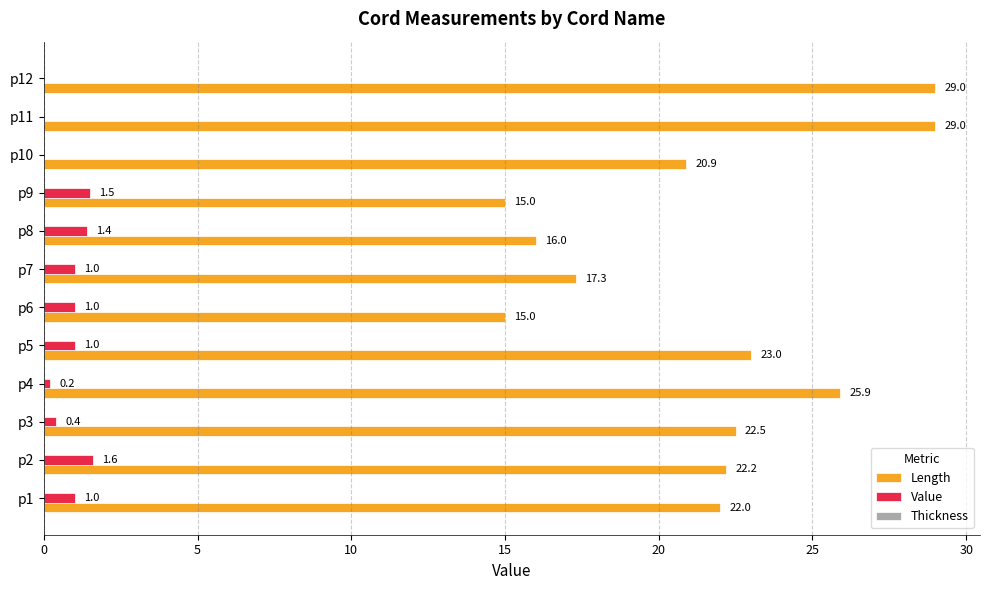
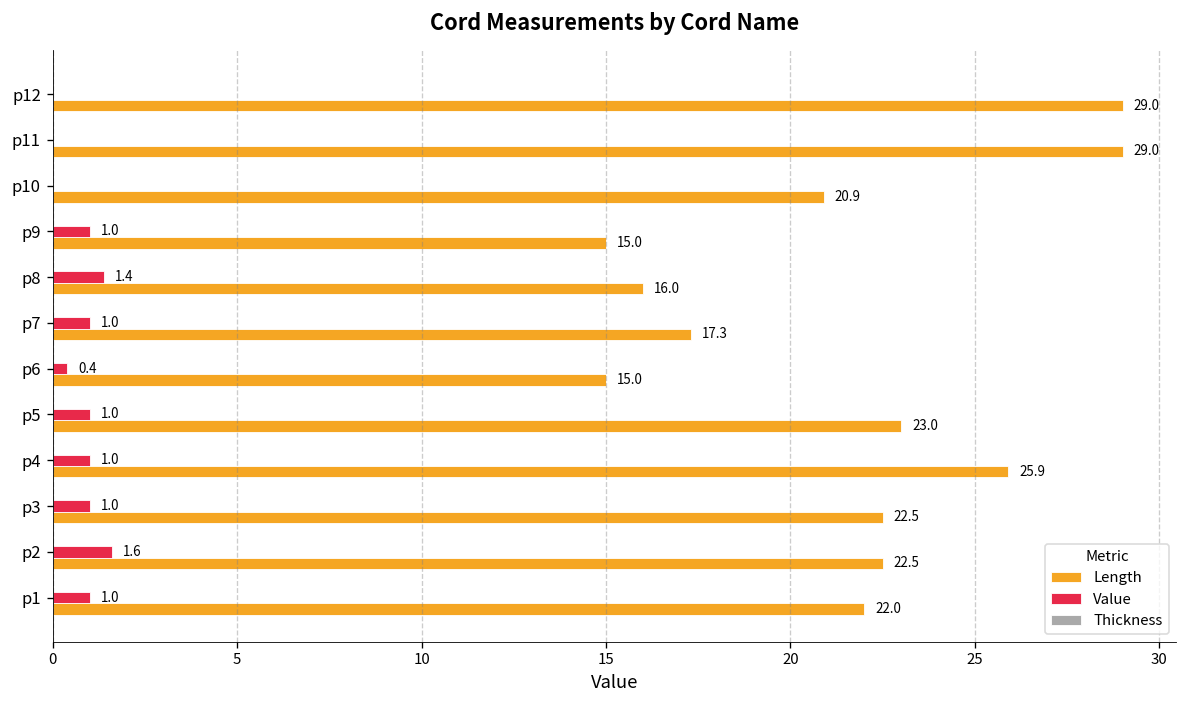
Value, p9: 1.5 -> 1.0
Value, p6: 1.0 -> 0.4
Value, p4: 0.2 -> 1.0
Value, p3: 0.4 -> 1.0
Length, p2: 22.2 -> 22.5
